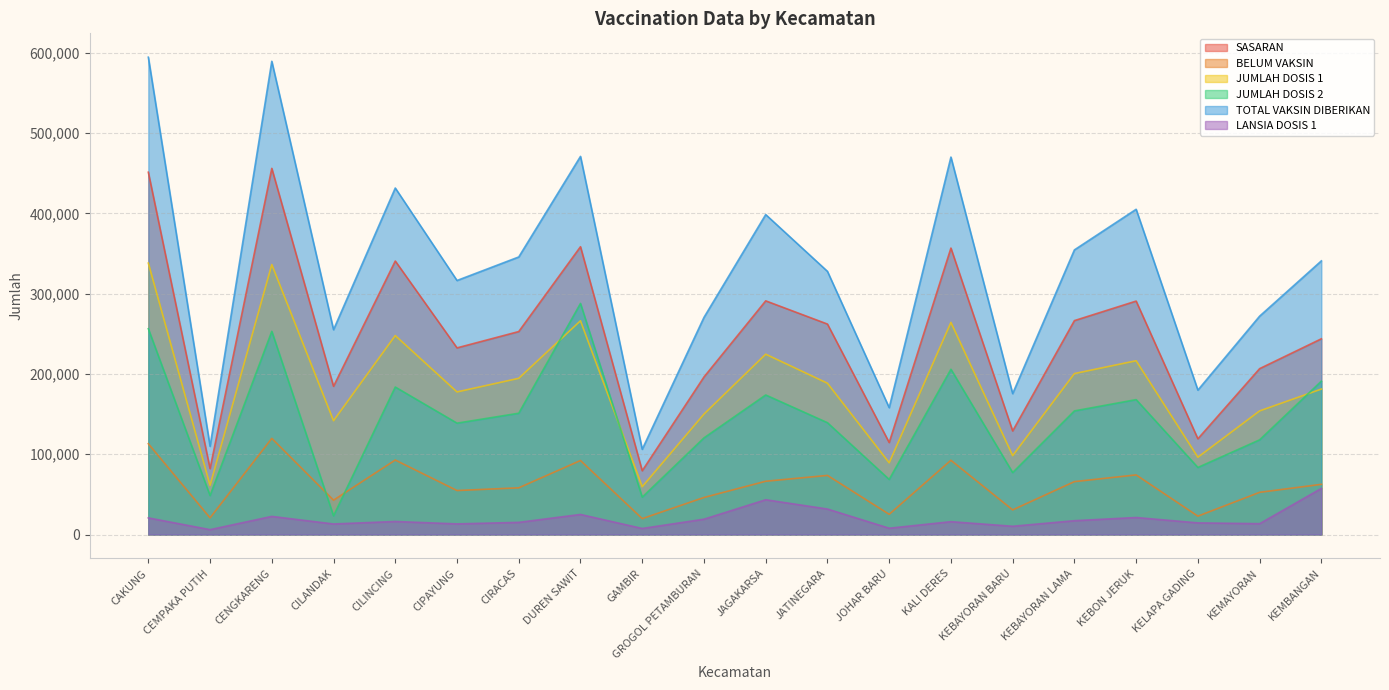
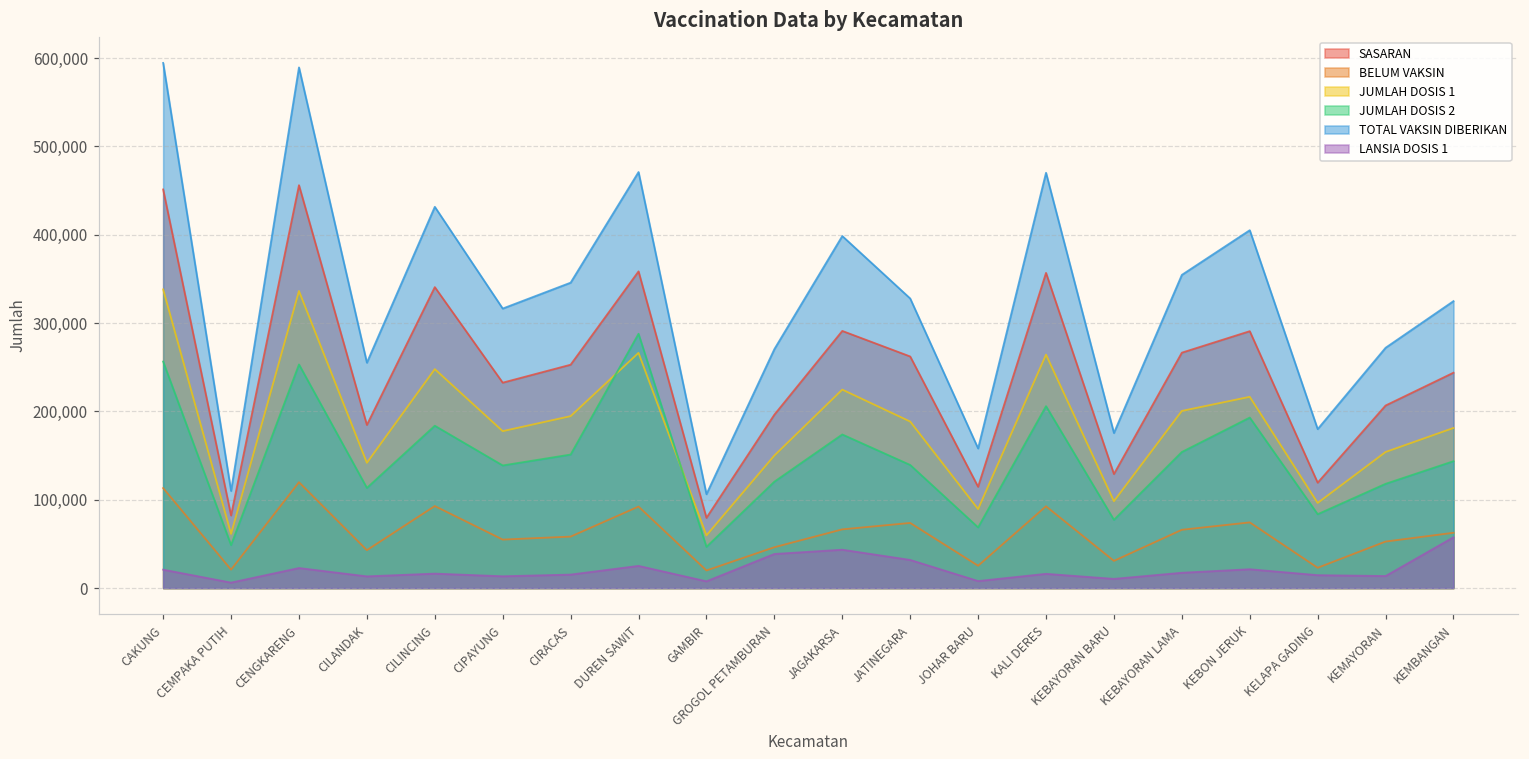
JUMLAH DOSIS 2, CILANDAK: 20,000 -> 110,000
LANSIA DOSIS 1, GROGOL PETAMBURAN: 20,000 -> 40,000
JUMLAH DOSIS 2, KEBON JERUK: 170,000 -> 190,000
JUMLAH DOSIS 2, KEMBANGAN: 190,000 -> 140,000
TOTAL VAKSIN DIBERIKAN, KEMBANGAN: 340,000 -> 320,000
